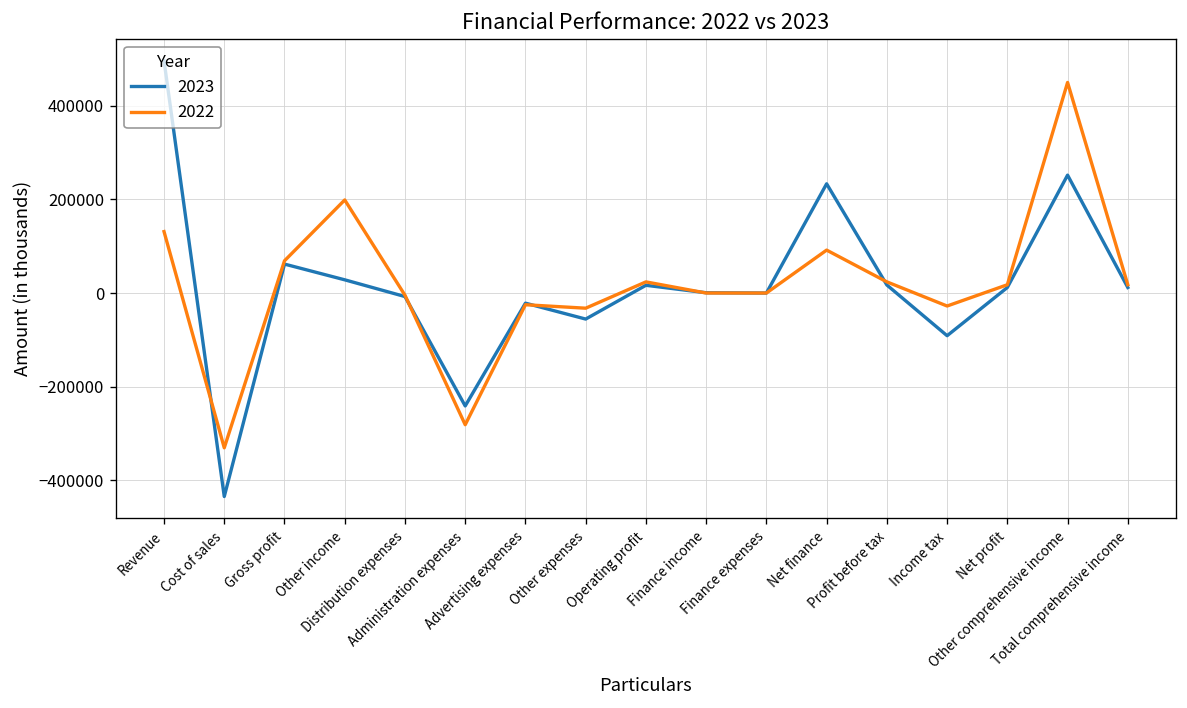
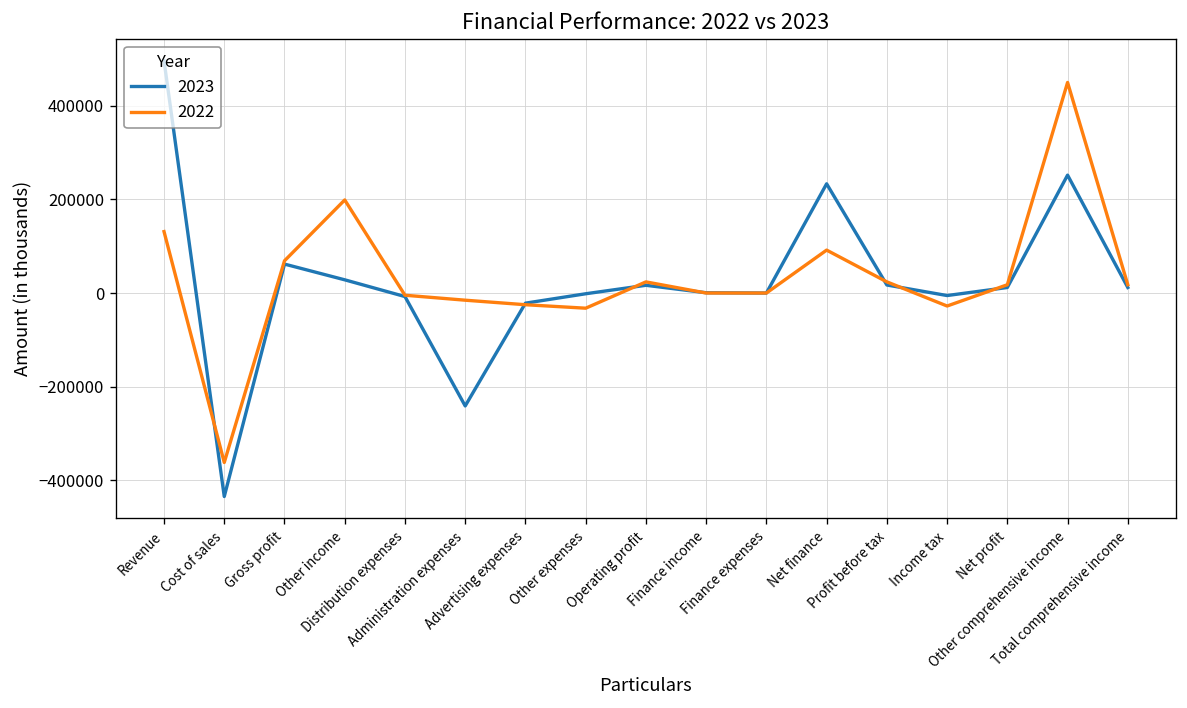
2022, Cost of sales: -330000 -> -360000
2022, Administration expenses: -280000 -> -20000
2023, Other expenses: -60000 -> 0
2023, Income tax: -90000 -> -10000
